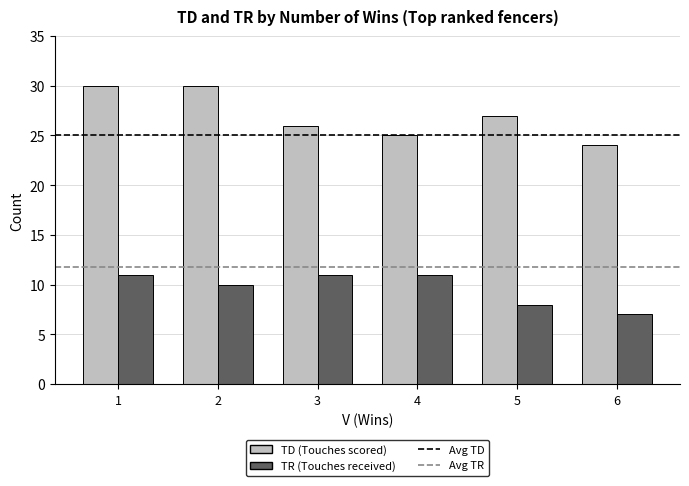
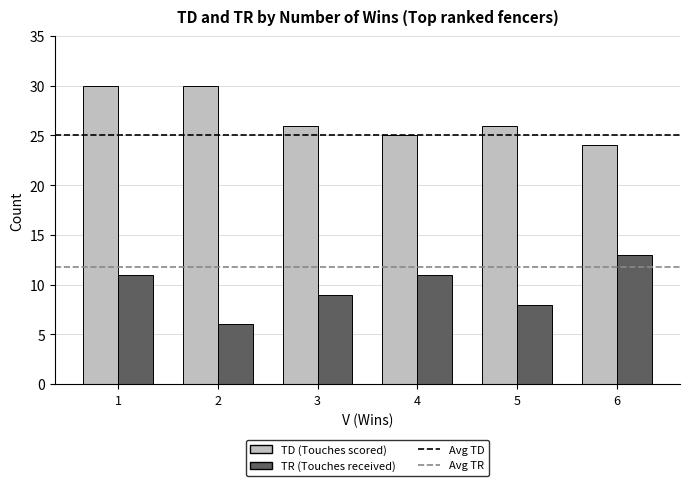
TR (Touches received), 2: 10 -> 6
TR (Touches received), 3: 11 -> 9
TD (Touches scored), 5: 27 -> 26
TR (Touches received), 6: 7 -> 13
